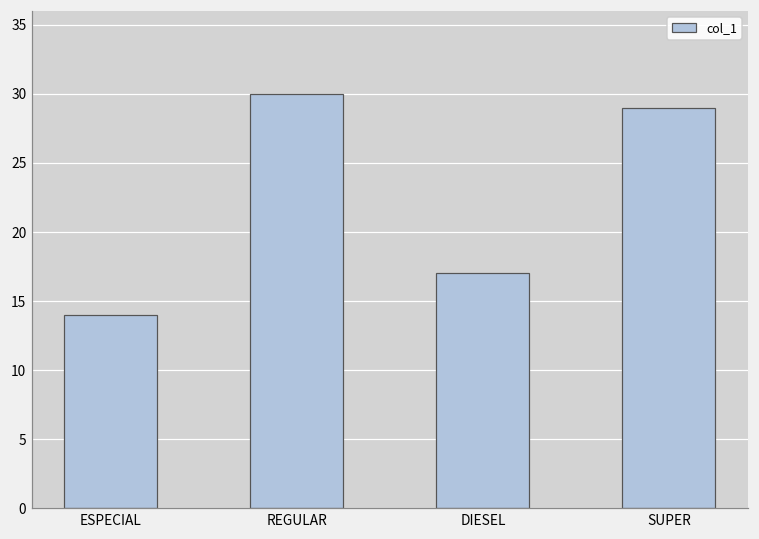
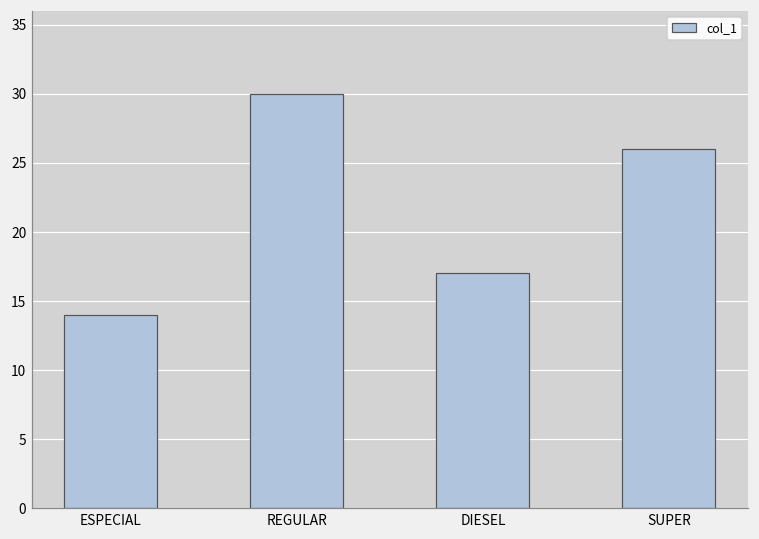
SUPER: 29 -> 26
